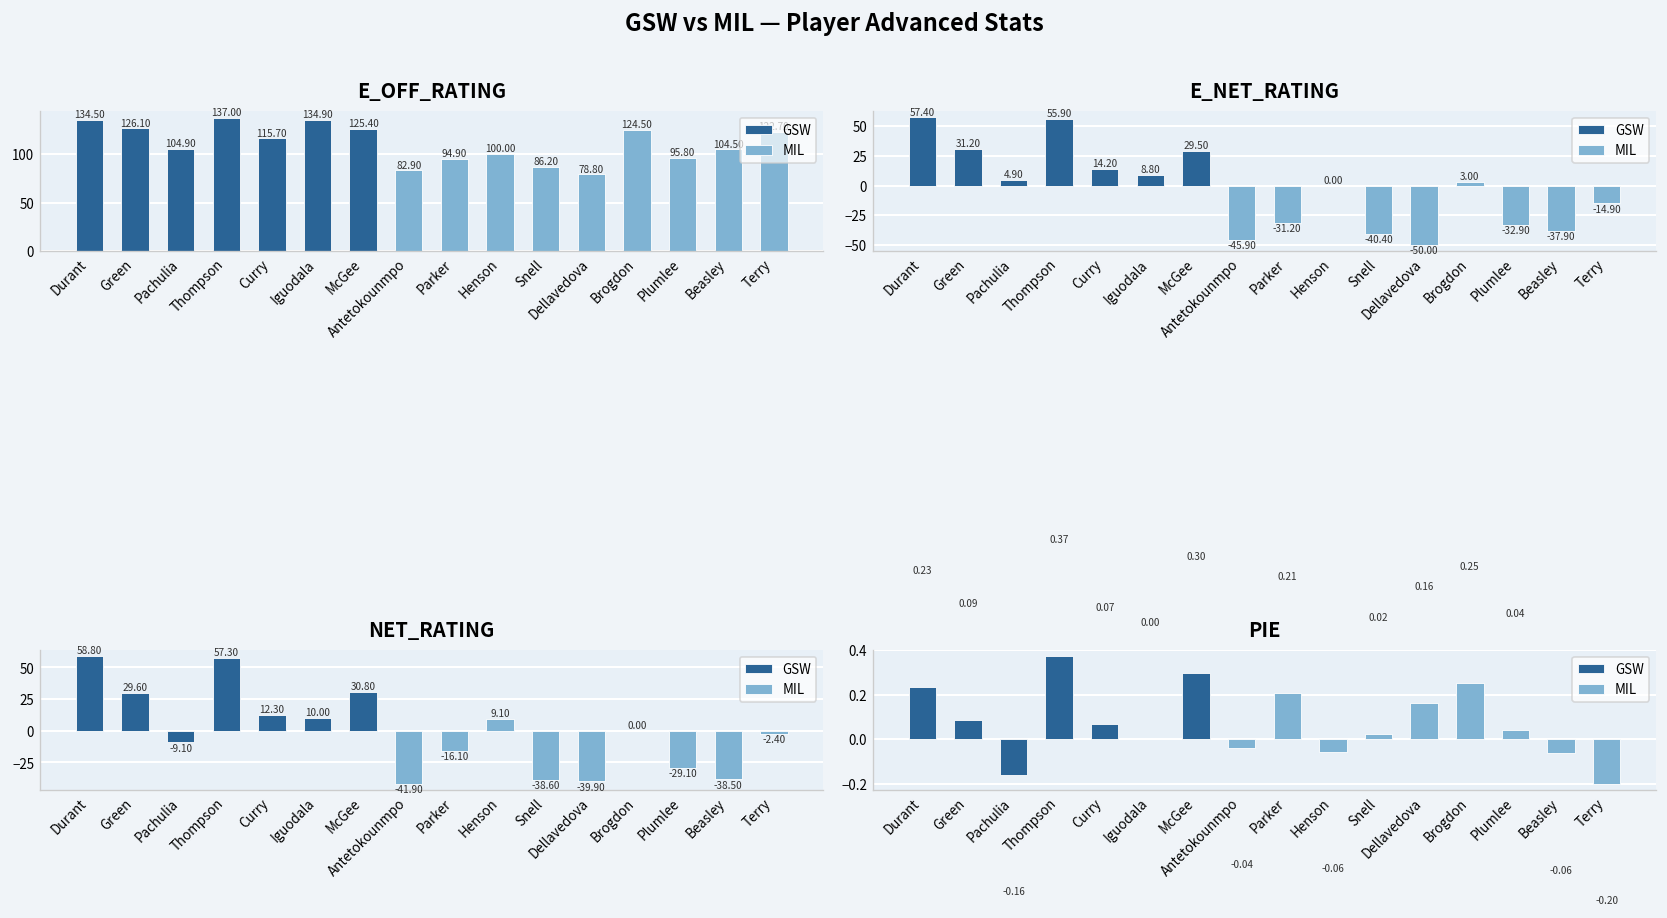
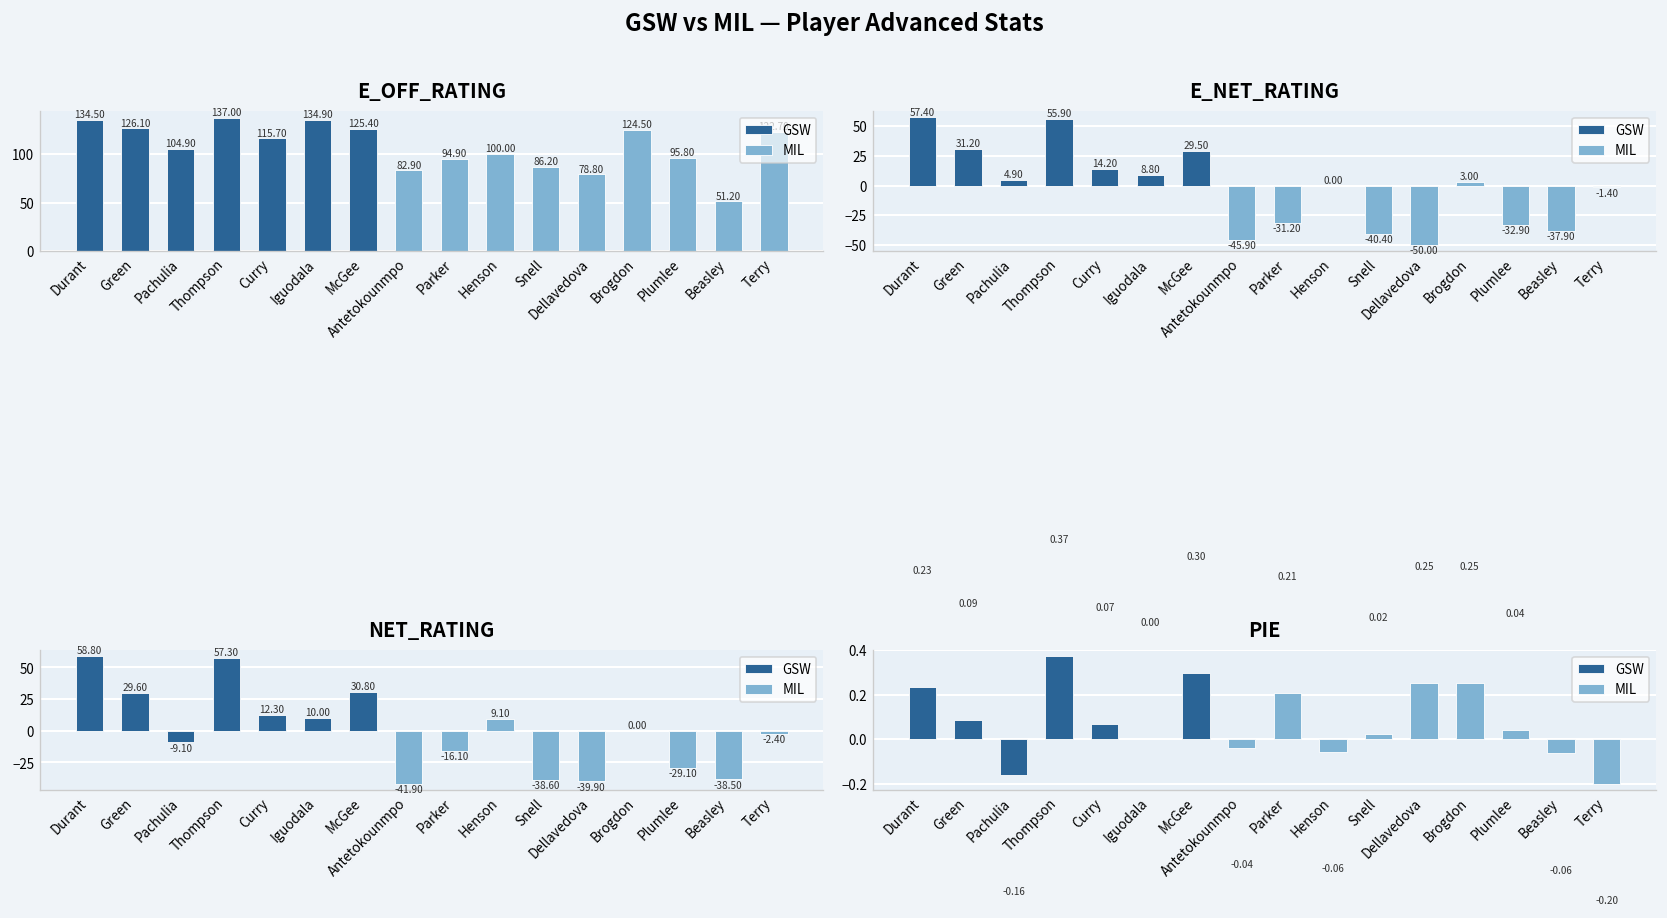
E_OFF_RATING, Beasley: 100 -> 50
E_NET_RATING, Terry: -14.90 -> -1.40
PIE, Dellavedova: 0.16 -> 0.25
